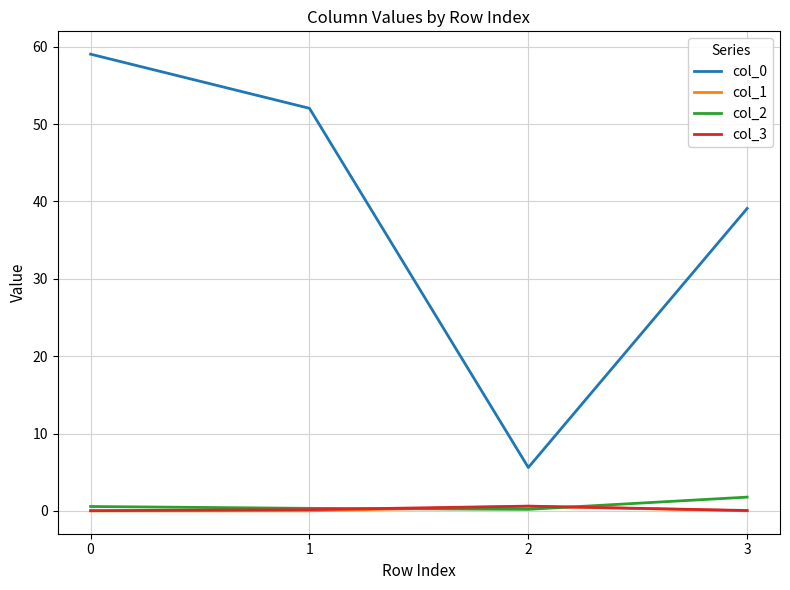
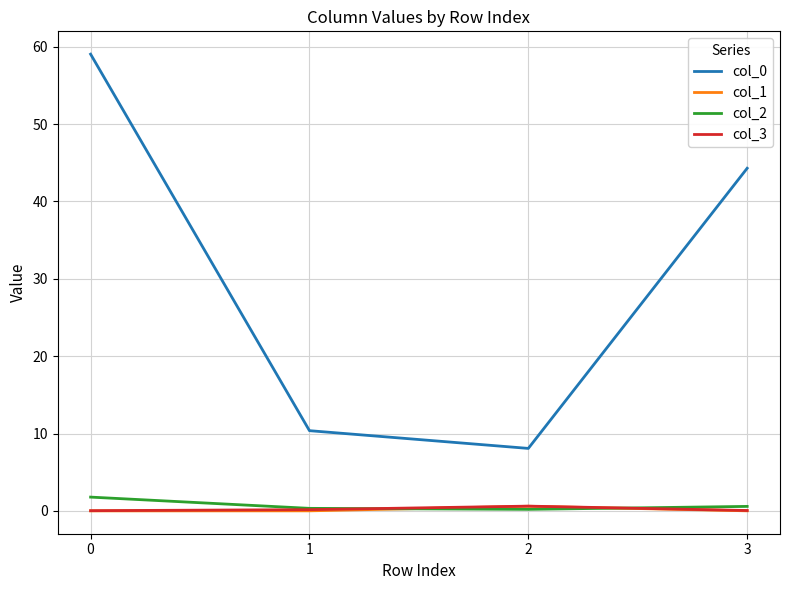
col_2, 0: 1 -> 2
col_0, 1: 52 -> 10
col_0, 2: 6 -> 8
col_0, 3: 39 -> 44
col_2, 3: 2 -> 1
